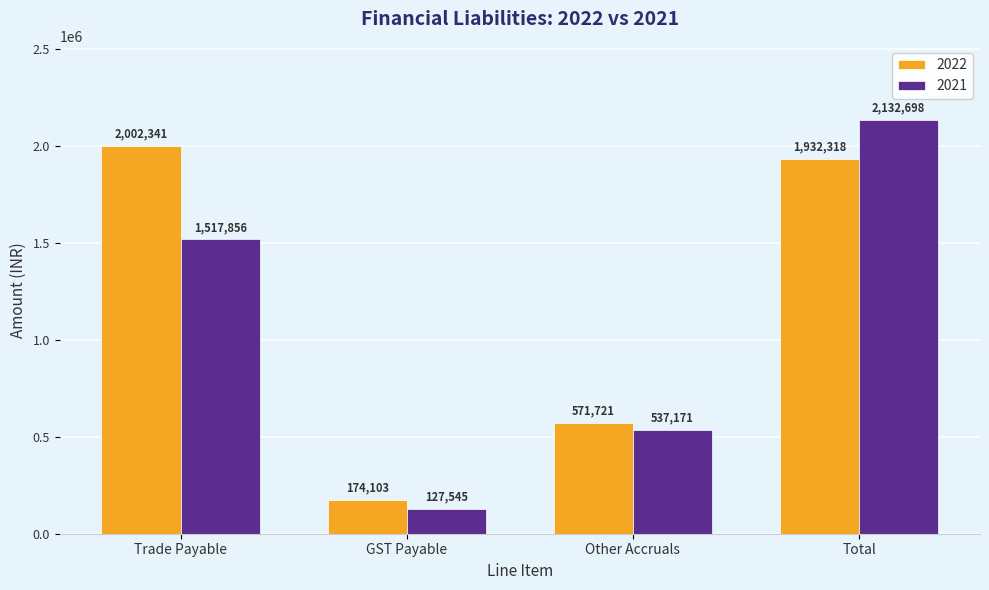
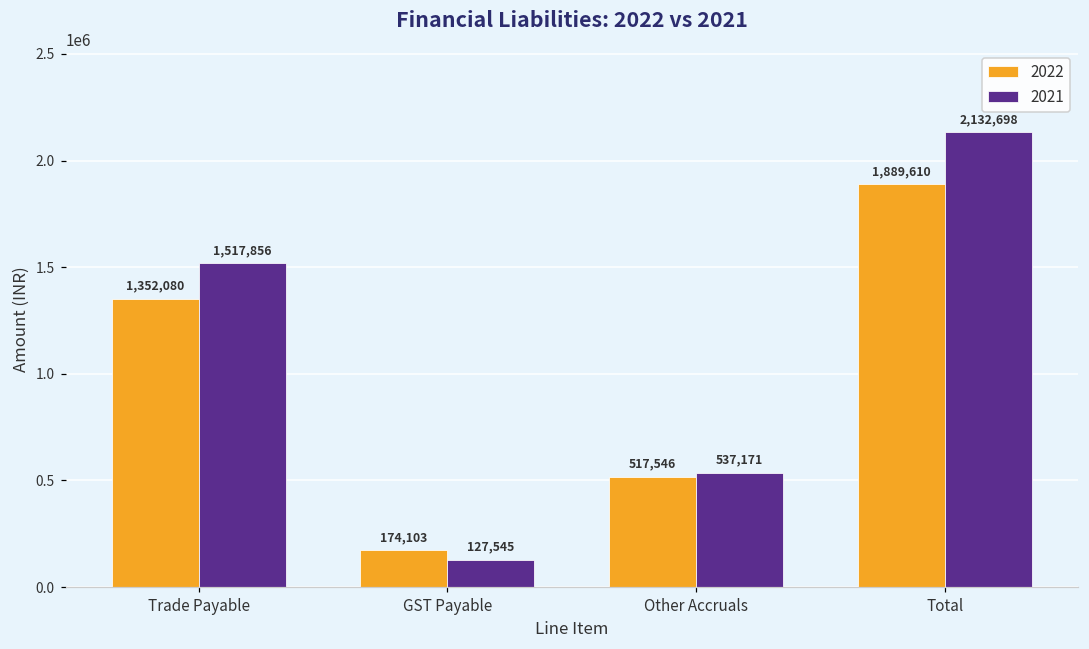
2022, Trade Payable: 2,002,341 -> 1,352,080
2022, Other Accruals: 571,721 -> 517,546
2022, Total: 1,932,318 -> 1,889,610
